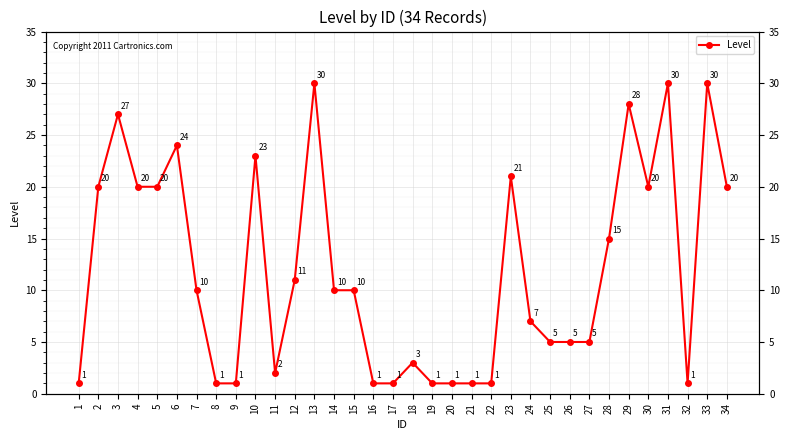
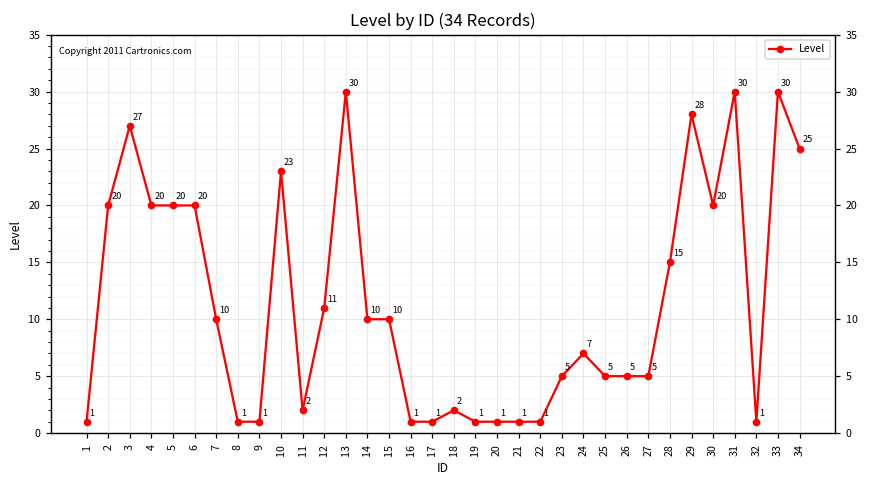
6: 24 -> 20
18: 3 -> 2
23: 21 -> 5
34: 20 -> 25
